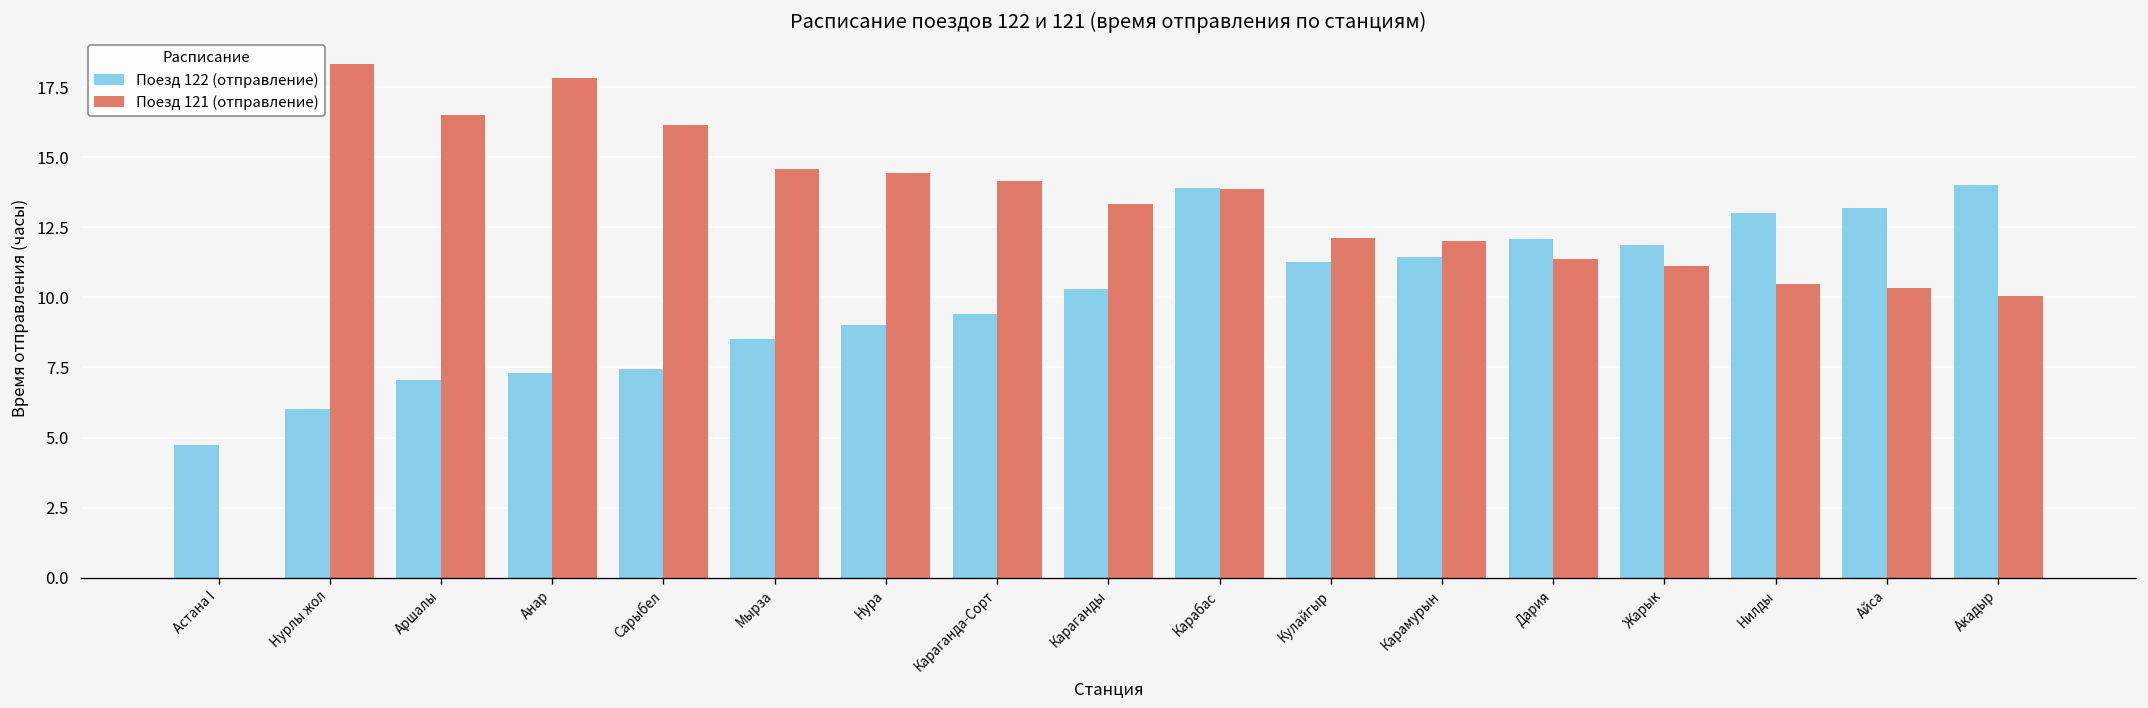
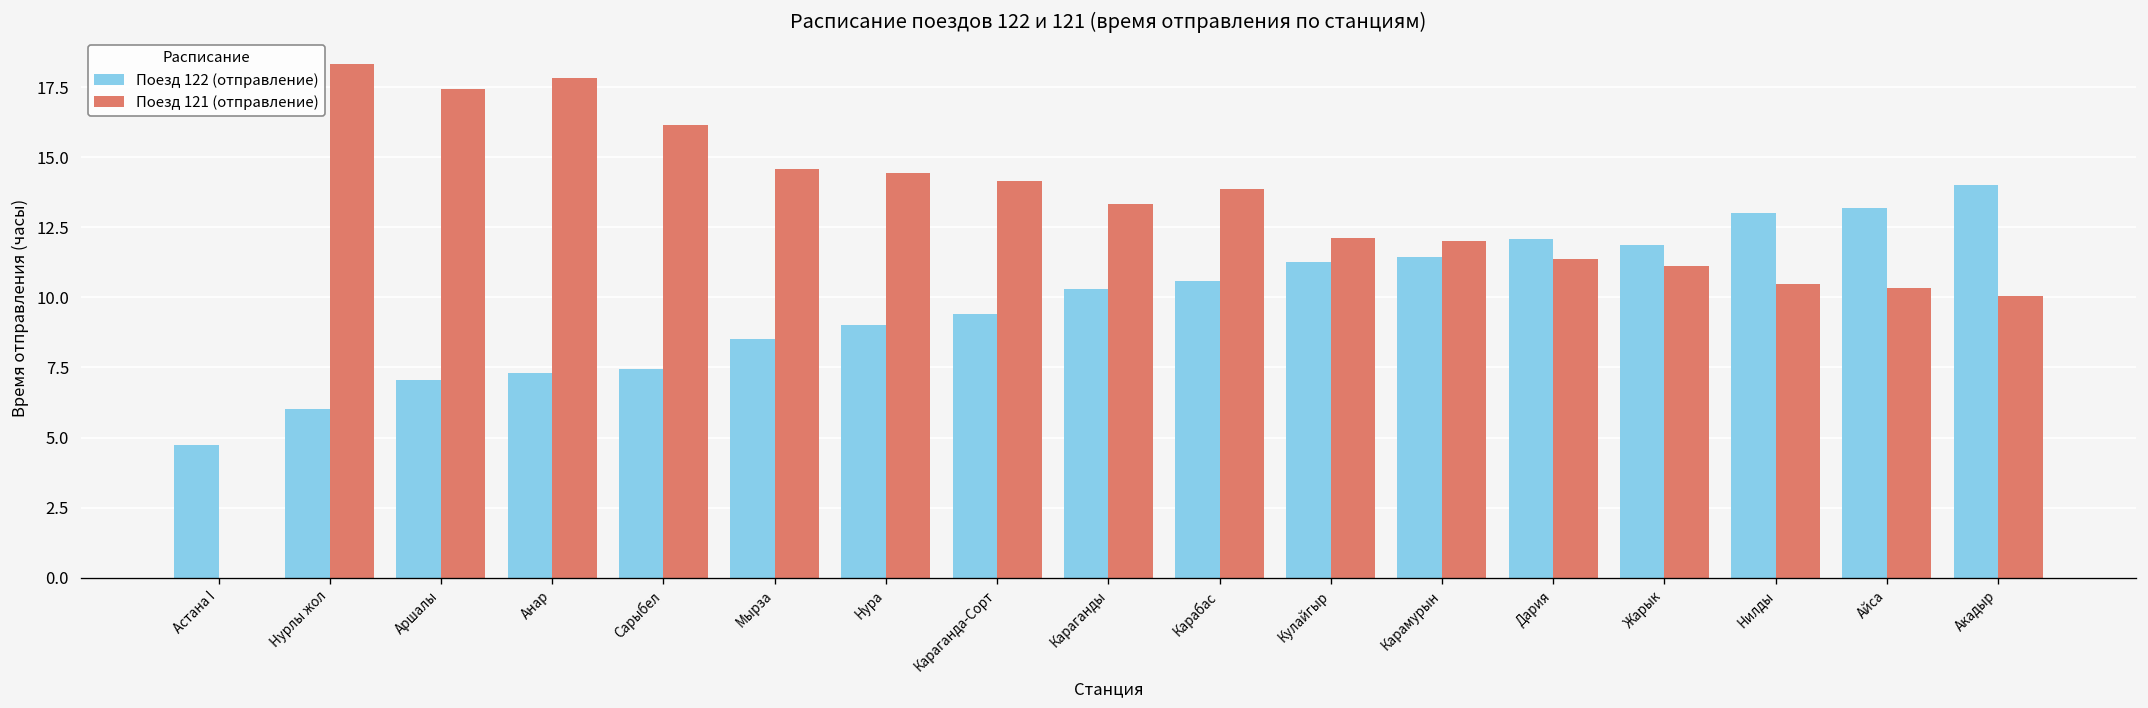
Поезд 121 (отправление), Аршалы: 16.5 -> 17.5
Поезд 122 (отправление), Карабас: 13.9 -> 10.6
